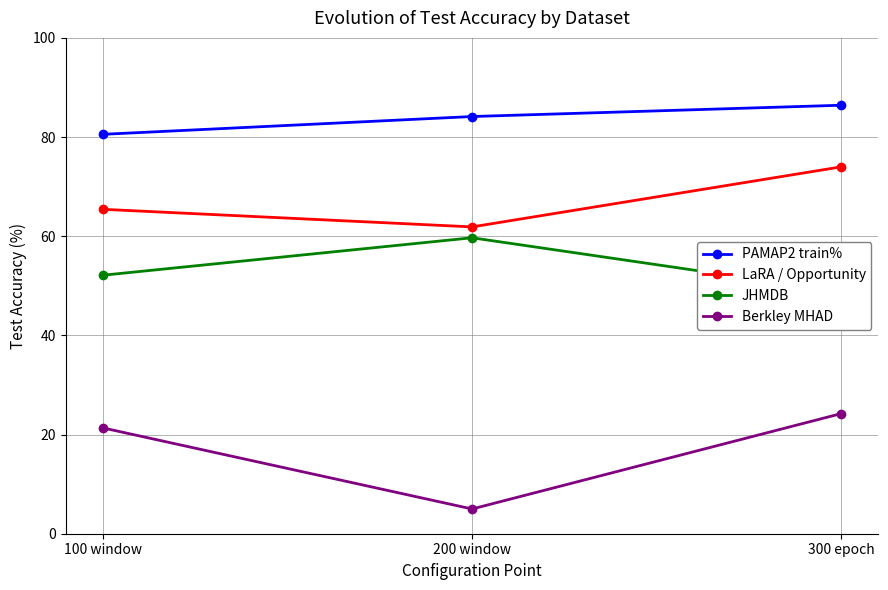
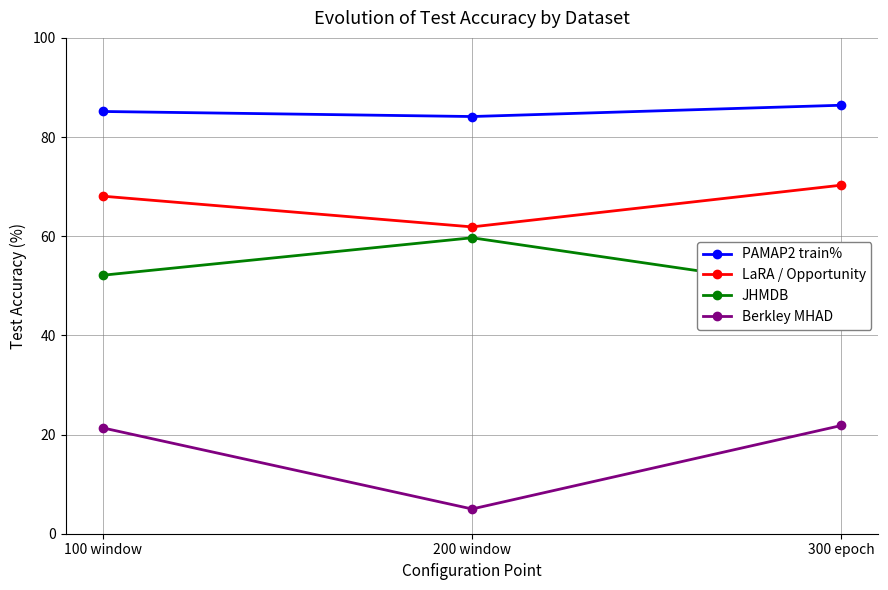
PAMAP2 train%, 100 window: 81 -> 85
LaRA / Opportunity, 100 window: 65 -> 68
LaRA / Opportunity, 300 epoch: 74 -> 70
Berkley MHAD, 300 epoch: 24 -> 22
